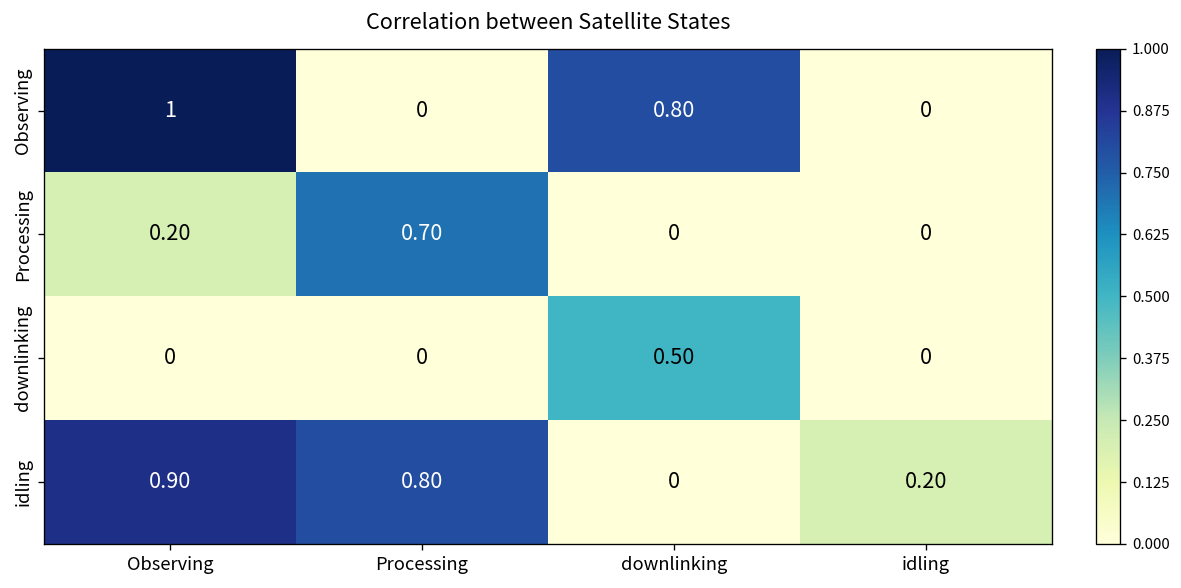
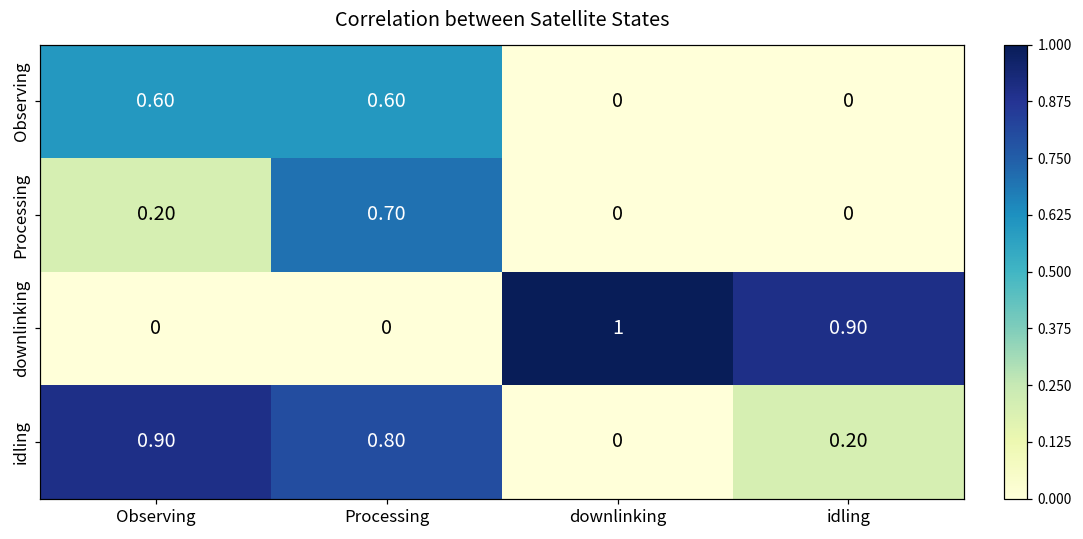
Observing, Observing: 1 -> 0.60
Observing, Processing: 0 -> 0.60
Observing, downlinking: 0.80 -> 0
downlinking, downlinking: 0.50 -> 1
downlinking, idling: 0 -> 0.90
